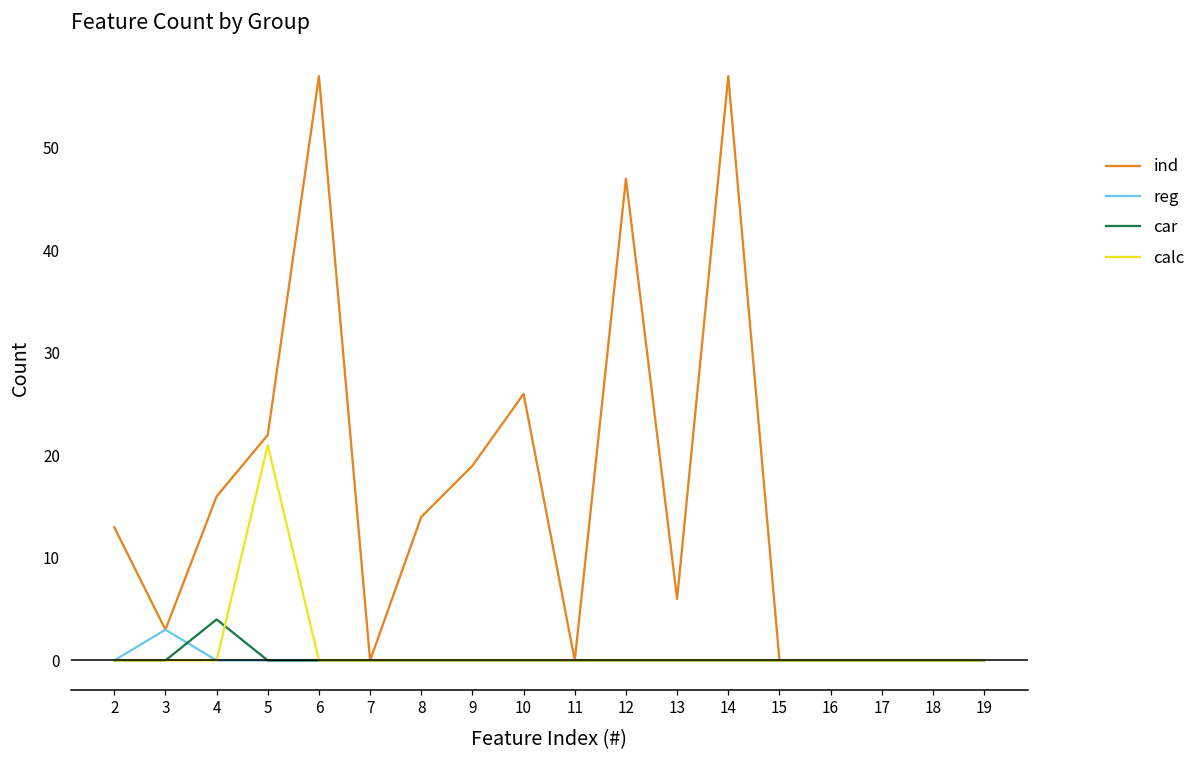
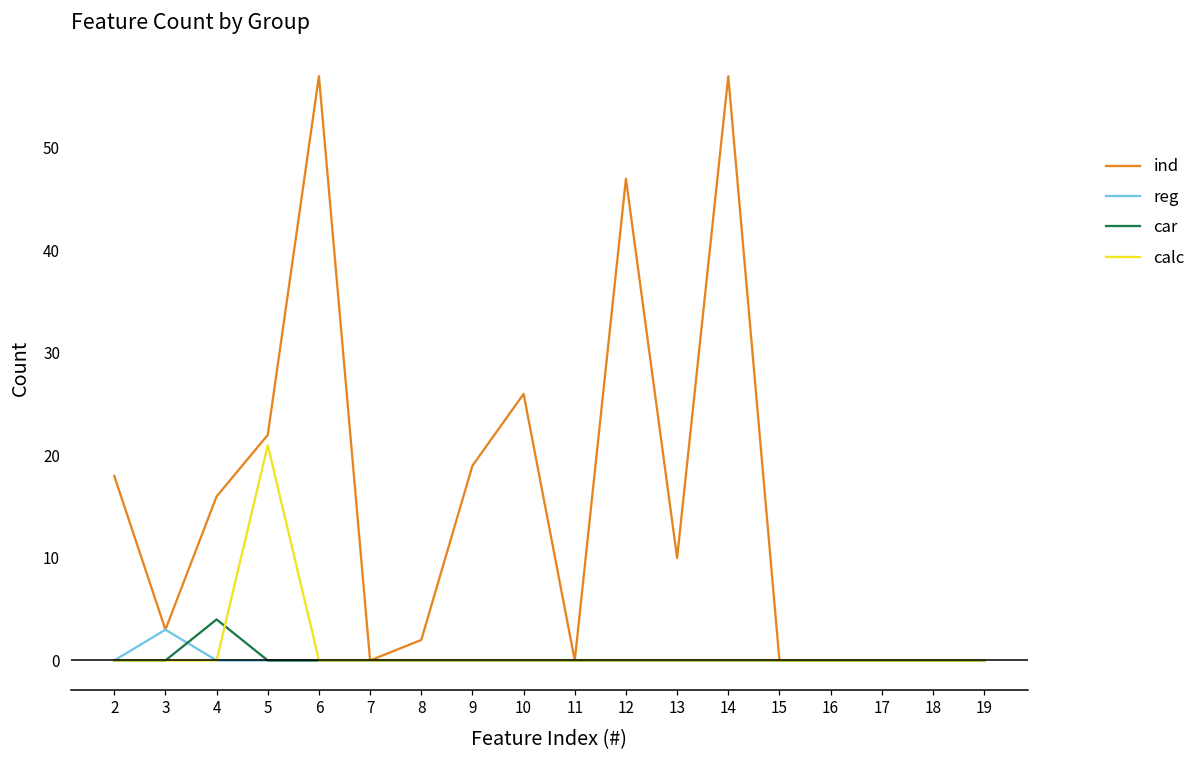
ind, 2: 13 -> 18
ind, 8: 14 -> 2
ind, 13: 6 -> 10
